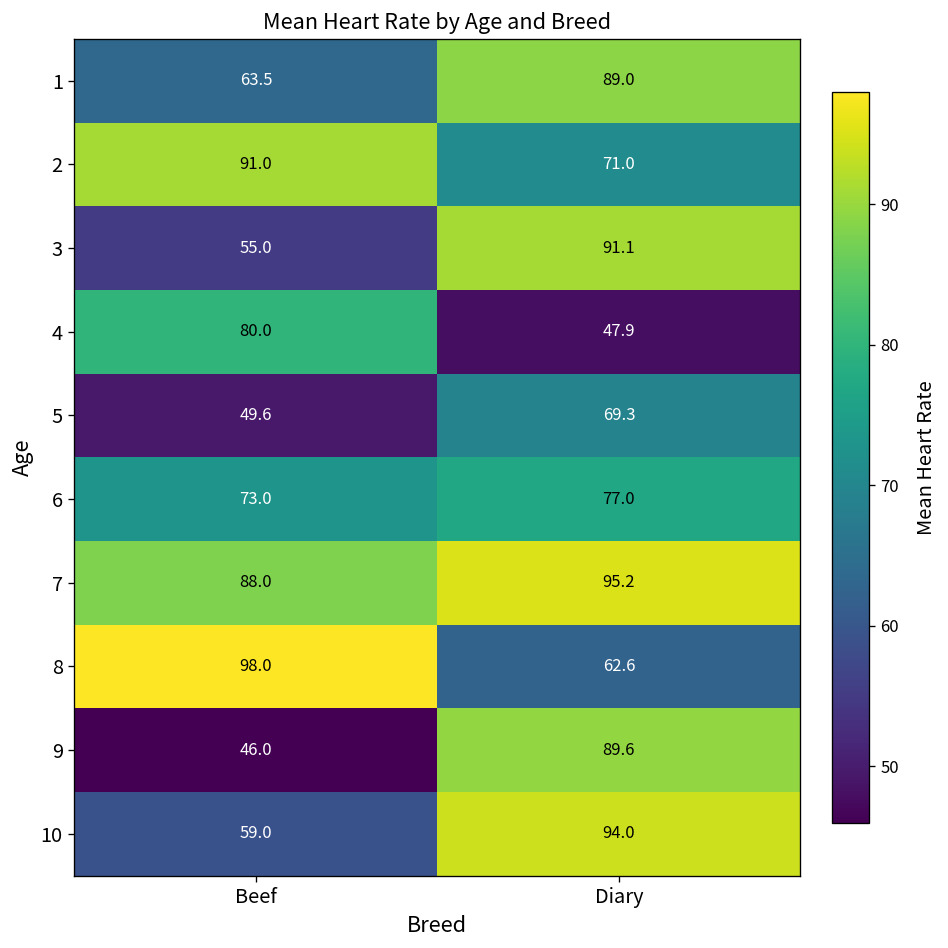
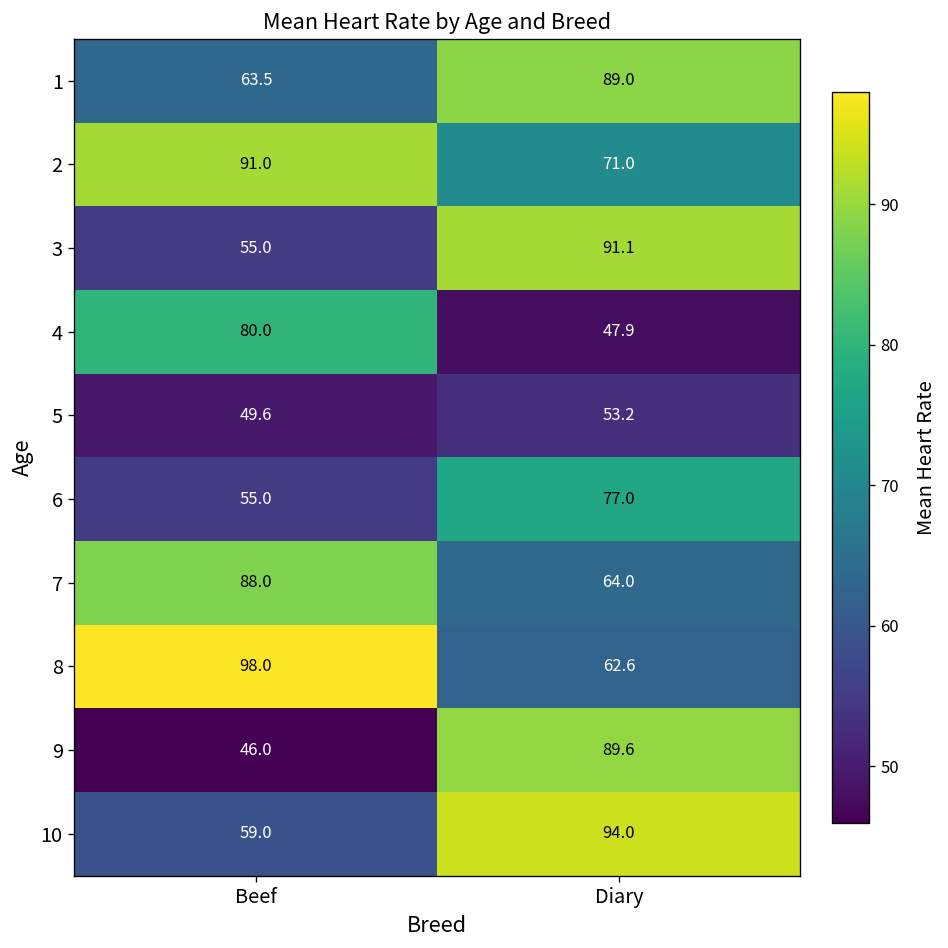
5, Diary: 69.3 -> 53.2
6, Beef: 73.0 -> 55.0
7, Diary: 95.2 -> 64.0
